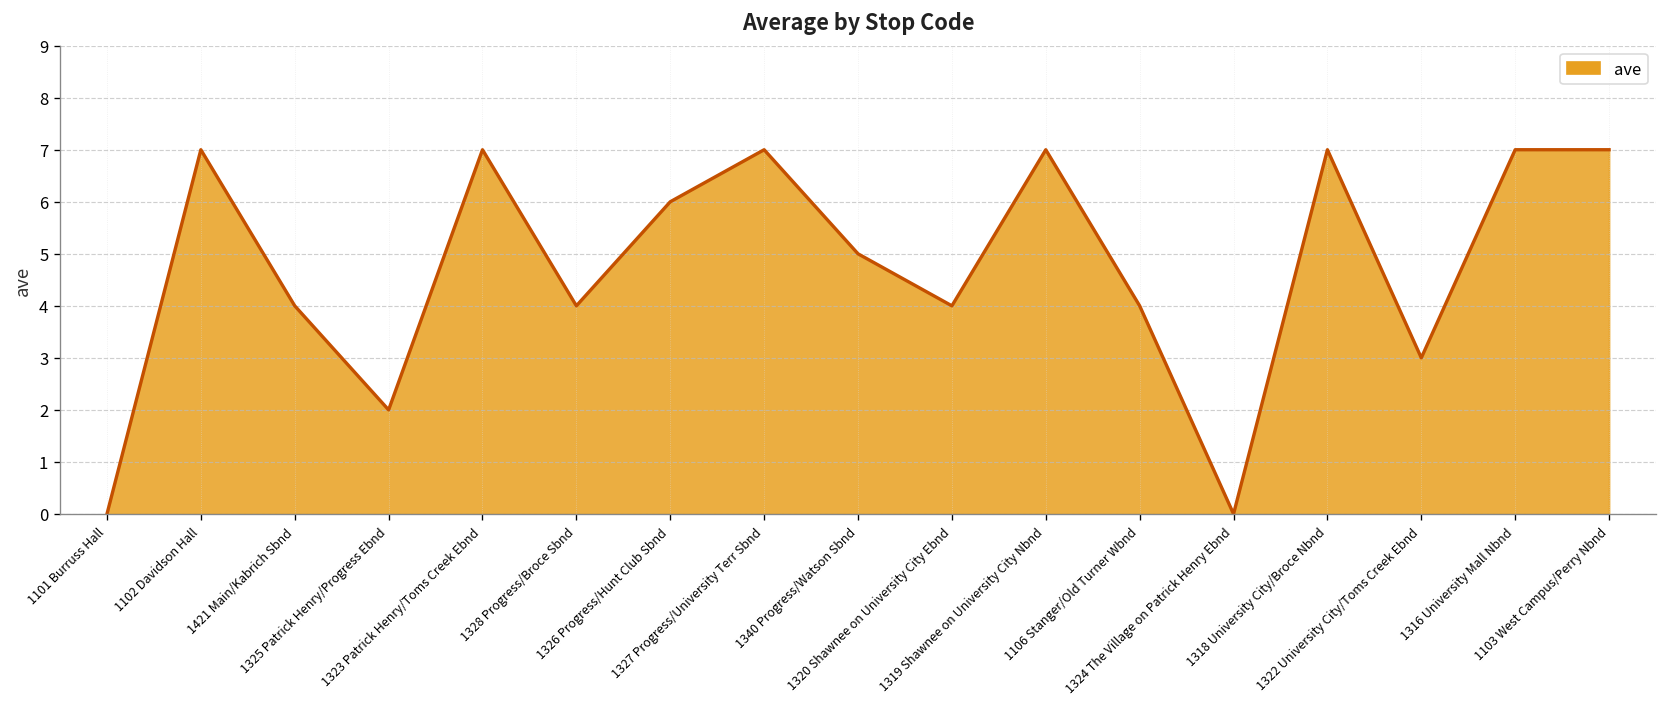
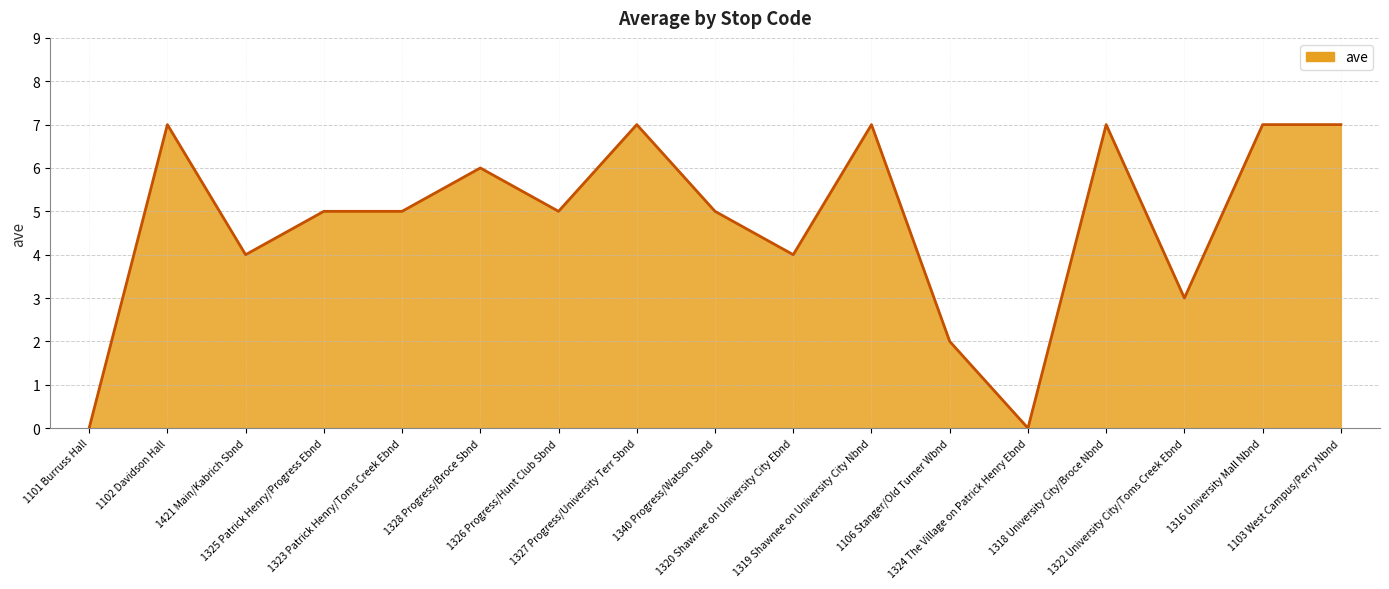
1325 Patrick Henry/Progress Ebnd: 2 -> 5
1323 Patrick Henry/Toms Creek Ebnd: 7 -> 5
1328 Progress/Broce Sbnd: 4 -> 6
1326 Progress/Hunt Club Sbnd: 6 -> 5
1106 Stanger/Old Turner Wbnd: 4 -> 2
